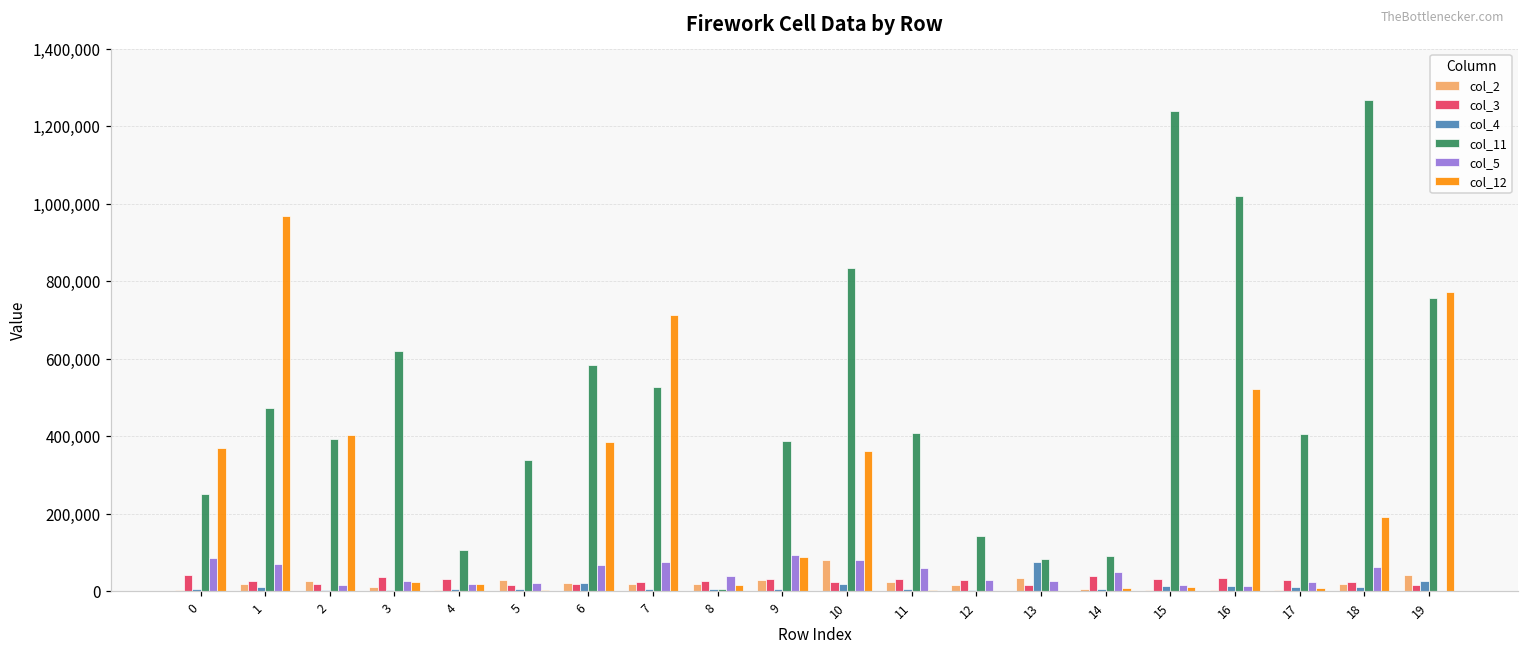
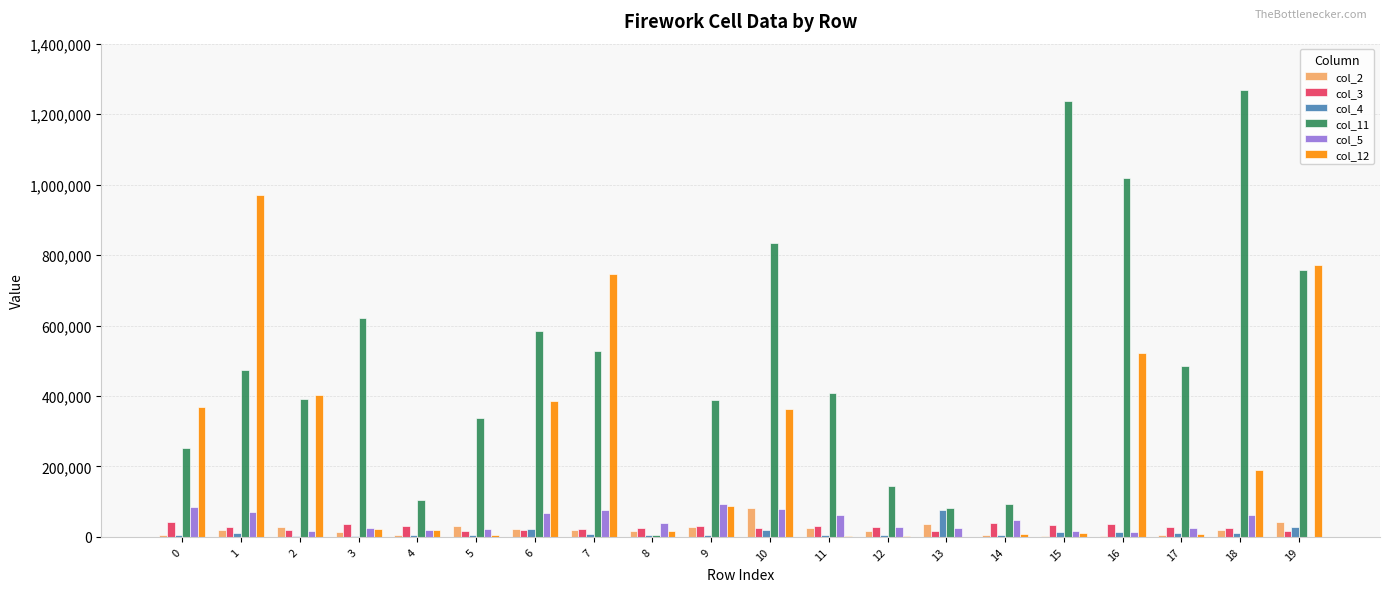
col_12, 7: 710,000 -> 750,000
col_11, 17: 410,000 -> 490,000
